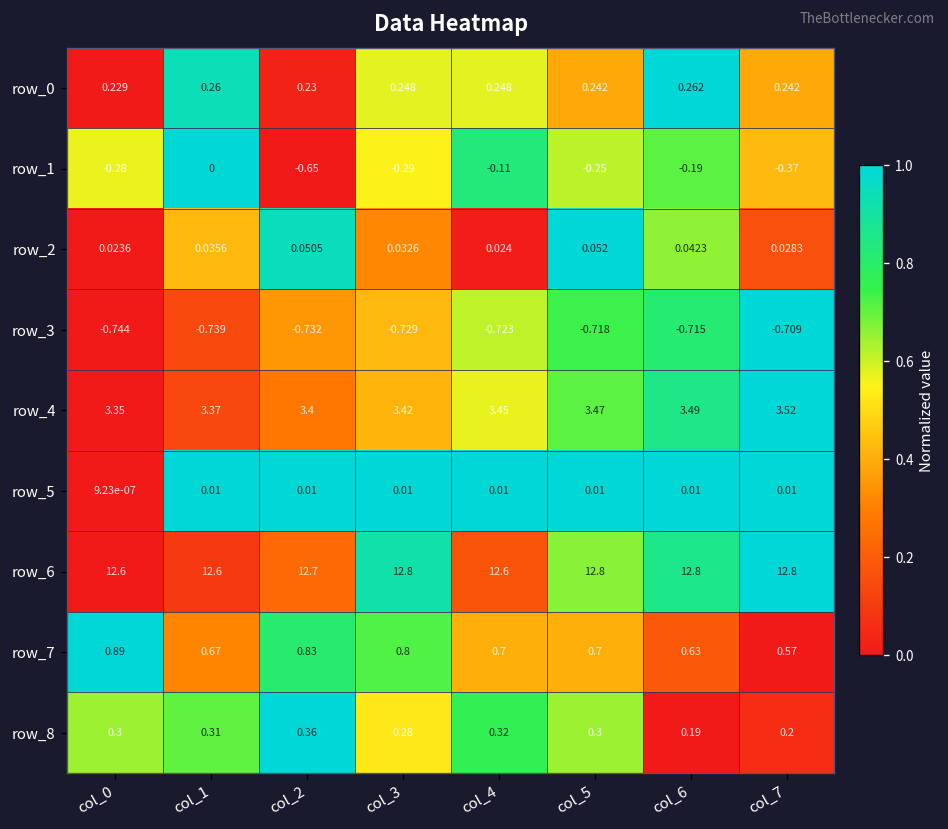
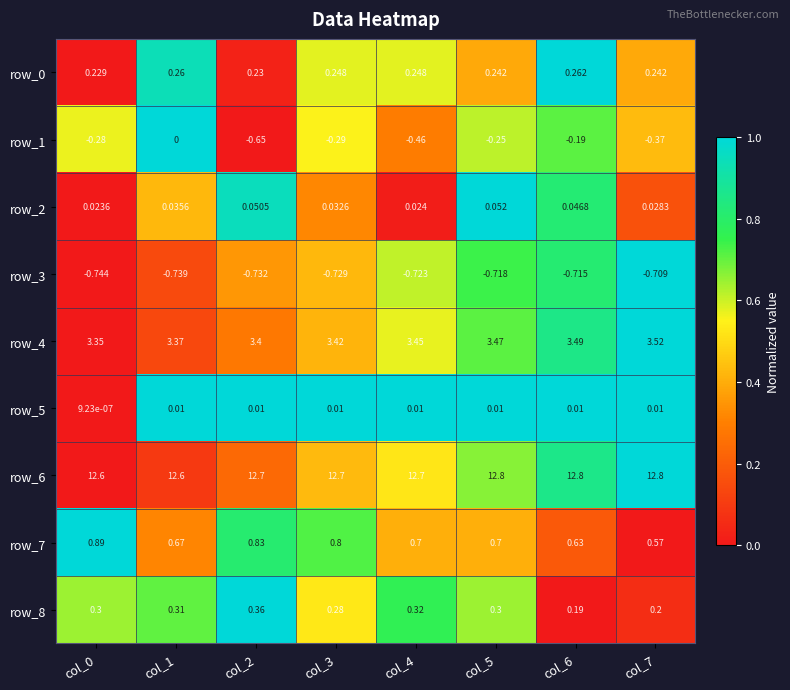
row_1, col_4: -0.11 -> -0.46
row_2, col_6: 0.0423 -> 0.0468
row_6, col_3: 12.8 -> 12.7
row_6, col_4: 12.6 -> 12.7
